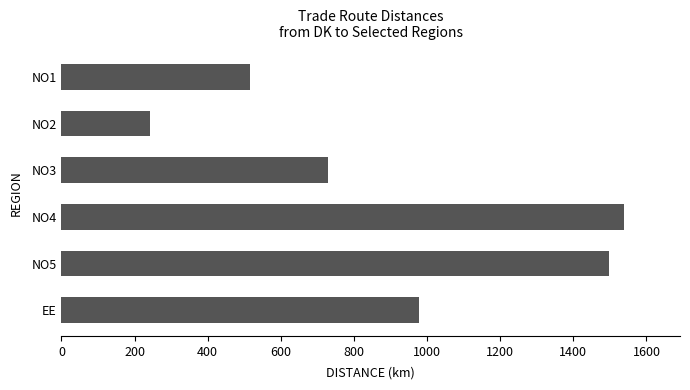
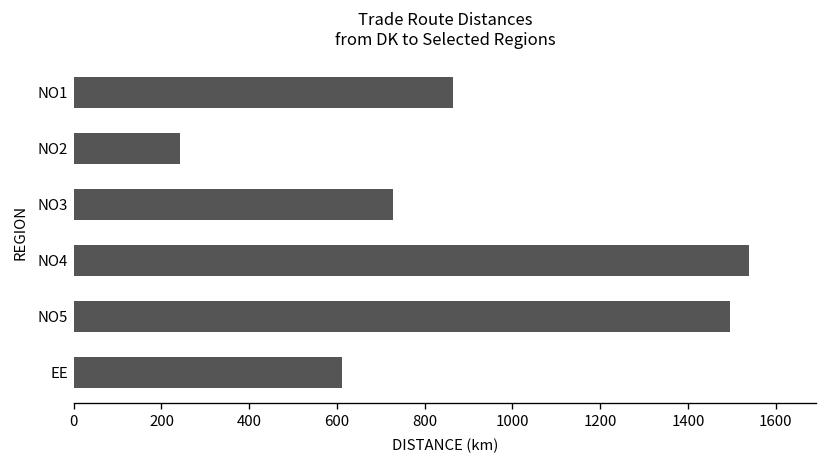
NO1: 520 -> 860
EE: 980 -> 610
